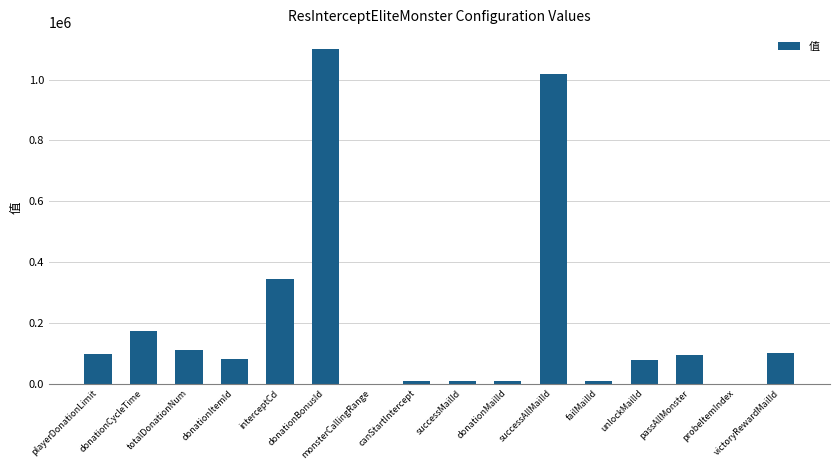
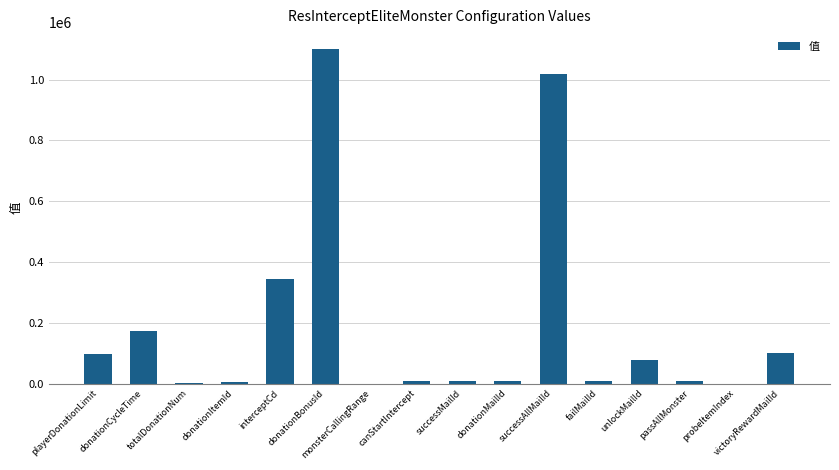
totalDonationNum: 110000 -> 0
donationItemId: 80000 -> 10000
passAllMonster: 90000 -> 10000
